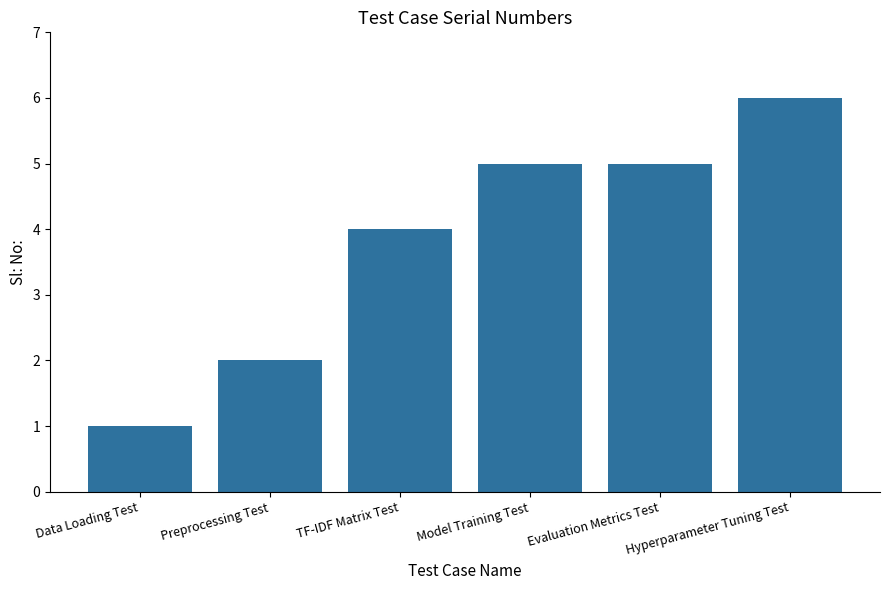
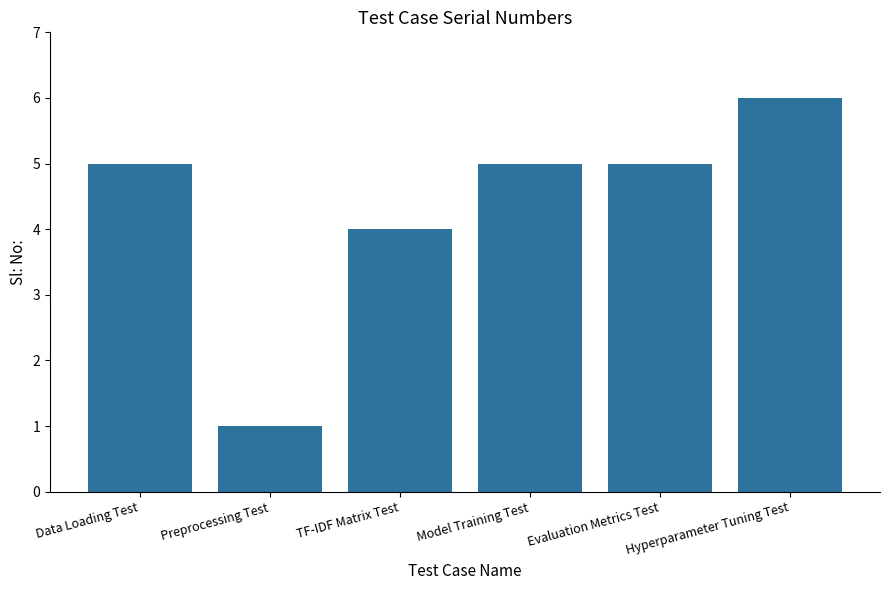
Data Loading Test: 1 -> 5
Preprocessing Test: 2 -> 1
